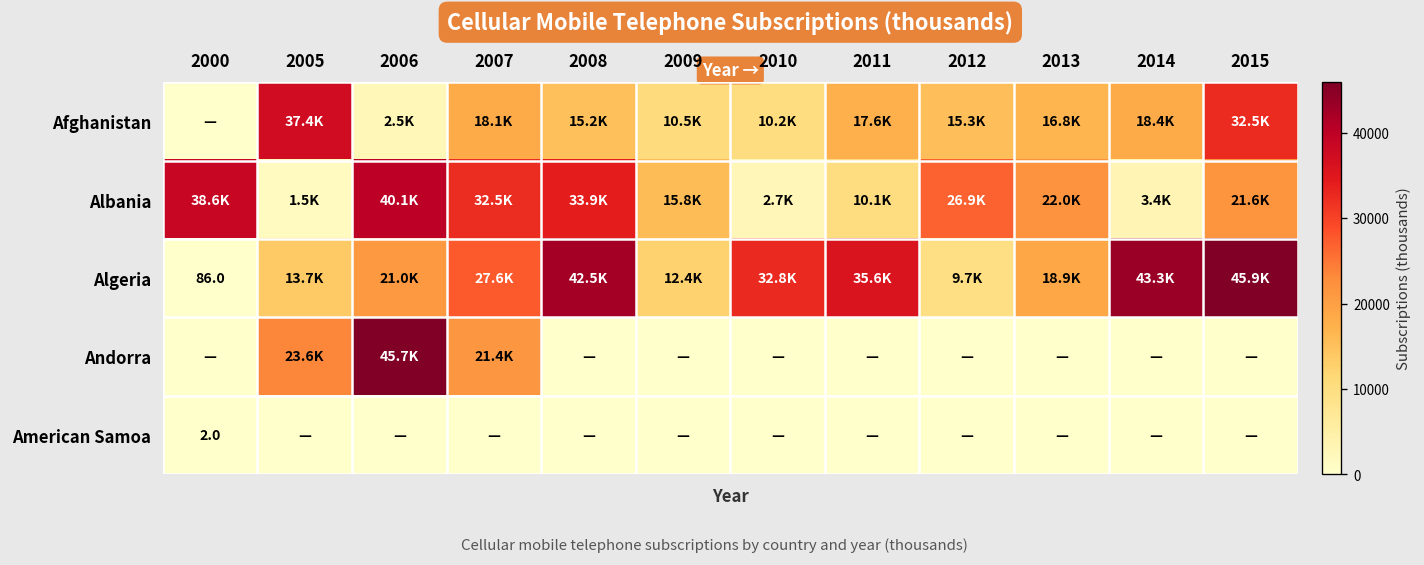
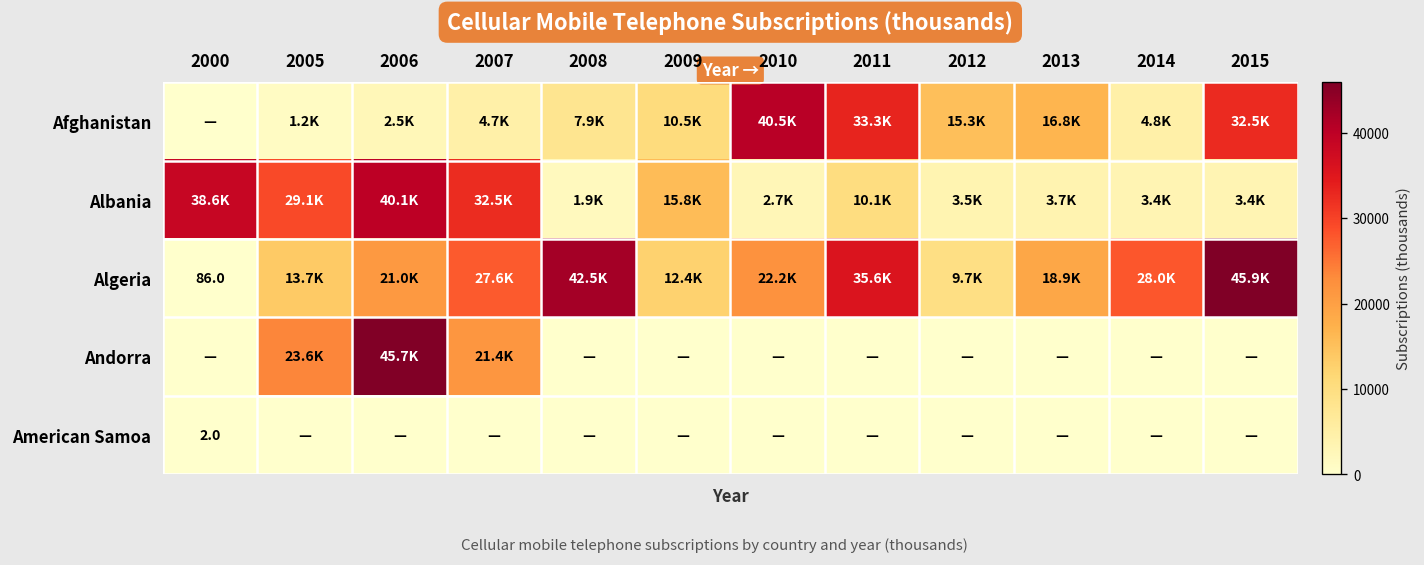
Afghanistan, 2005: 37.4K -> 1.2K
Afghanistan, 2007: 18.1K -> 4.7K
Afghanistan, 2008: 15.2K -> 7.9K
Afghanistan, 2010: 10.2K -> 40.5K
Afghanistan, 2011: 17.6K -> 33.3K
Afghanistan, 2014: 18.4K -> 4.8K
Albania, 2005: 1.5K -> 29.1K
Albania, 2008: 33.9K -> 1.9K
Albania, 2012: 26.9K -> 3.5K
Albania, 2013: 22.0K -> 3.7K
Albania, 2015: 21.6K -> 3.4K
Algeria, 2010: 32.8K -> 22.2K
Algeria, 2014: 43.3K -> 28.0K
